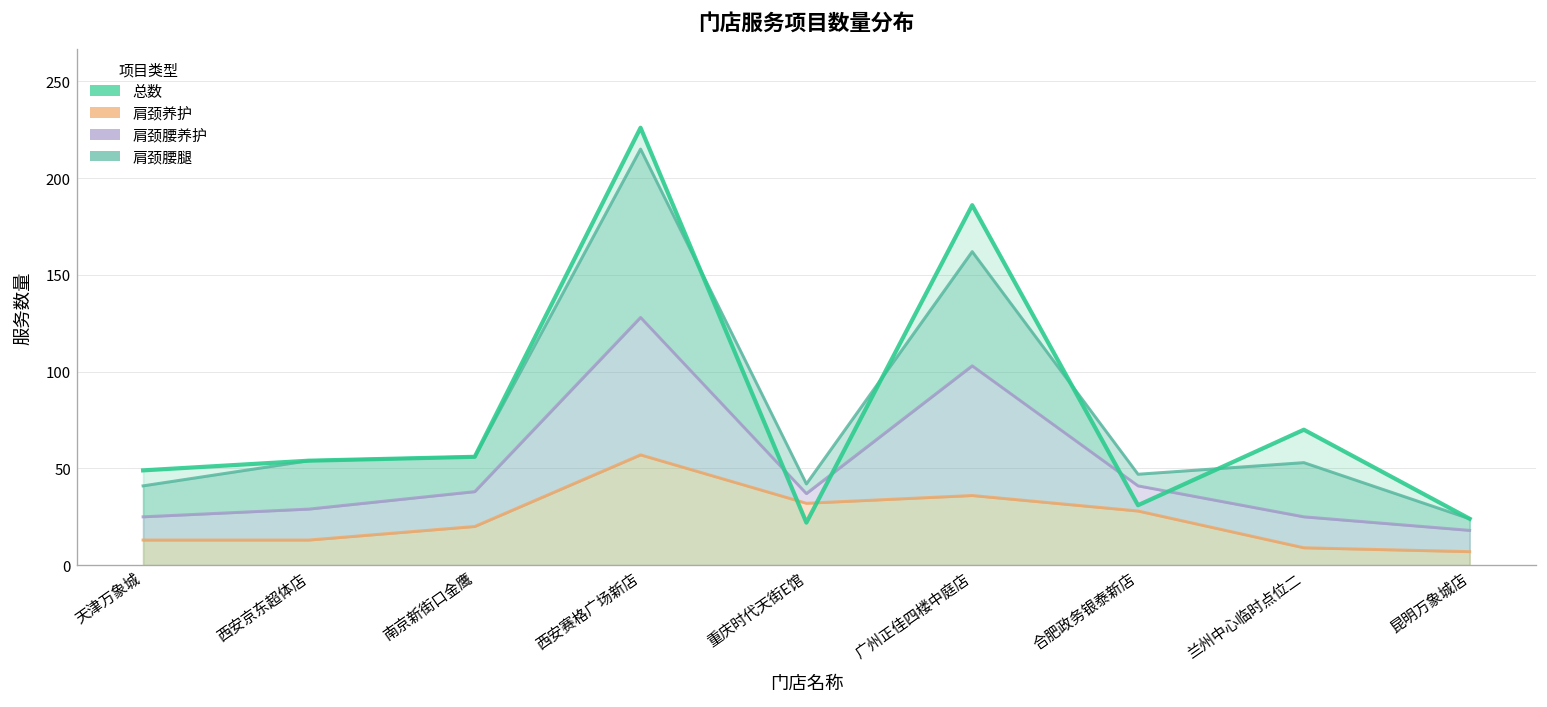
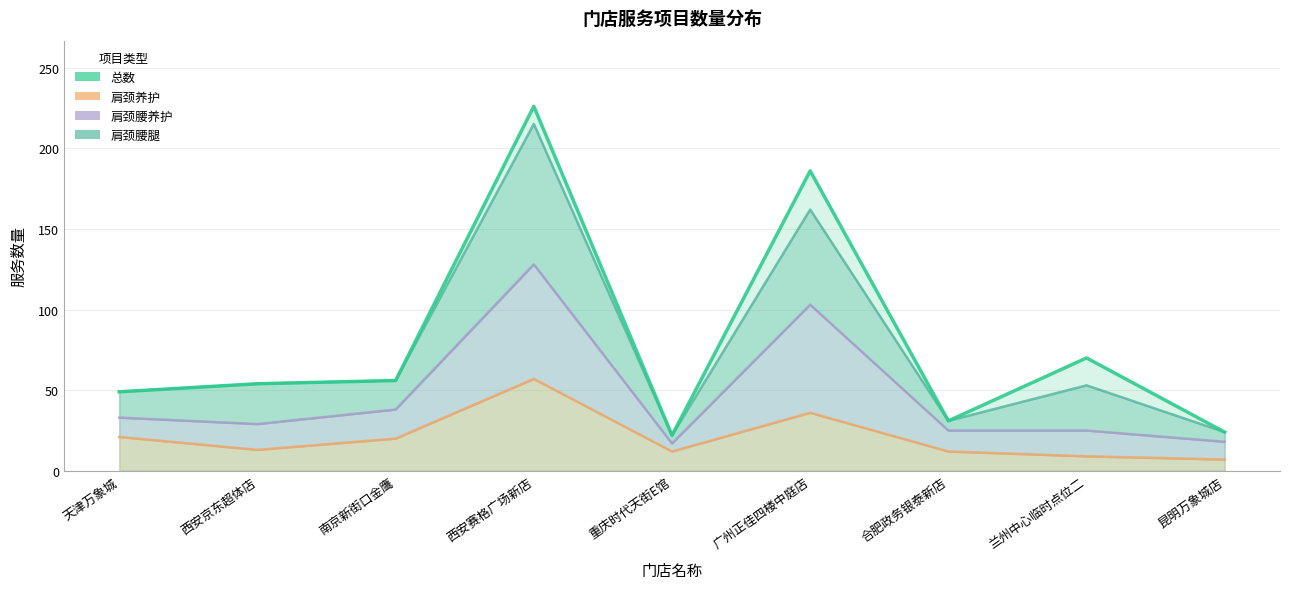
肩颈养护, 天津万象城: 13 -> 21
肩颈养护, 重庆时代天街E馆: 32 -> 12
肩颈养护, 合肥政务银泰新店: 28 -> 12
